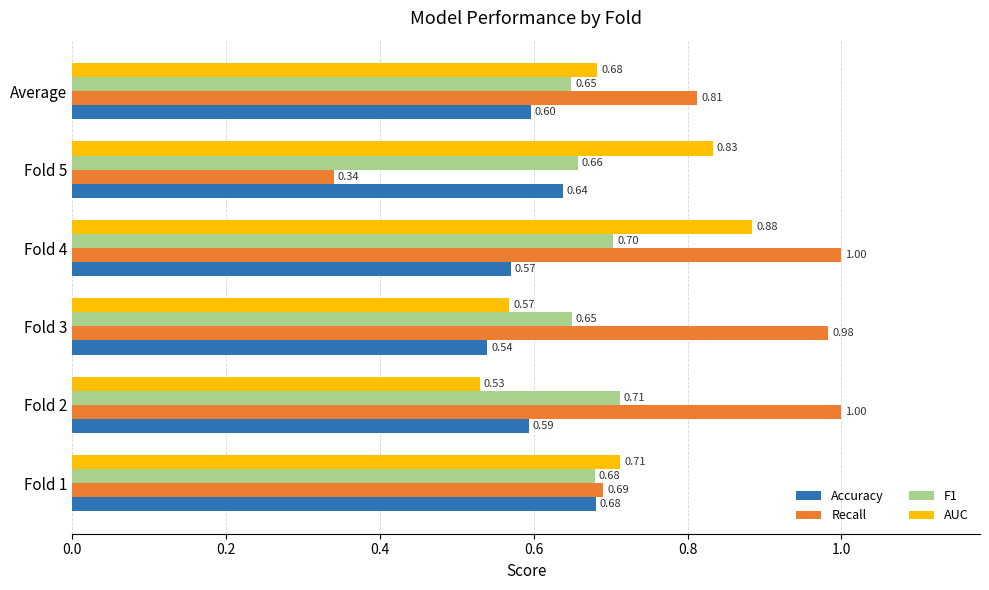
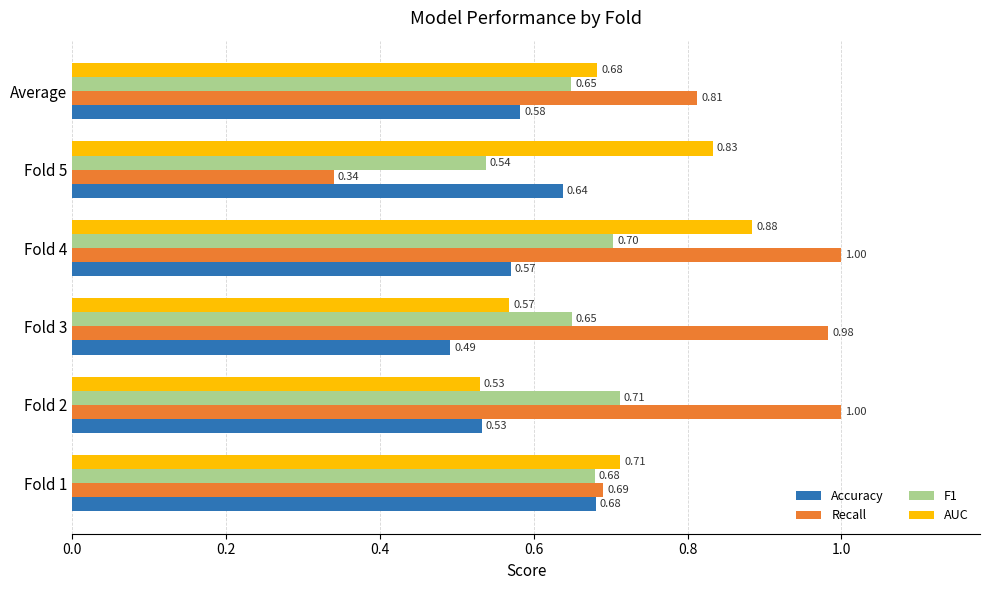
Accuracy, Average: 0.60 -> 0.58
F1, Fold 5: 0.66 -> 0.54
Accuracy, Fold 3: 0.54 -> 0.49
Accuracy, Fold 2: 0.59 -> 0.53
